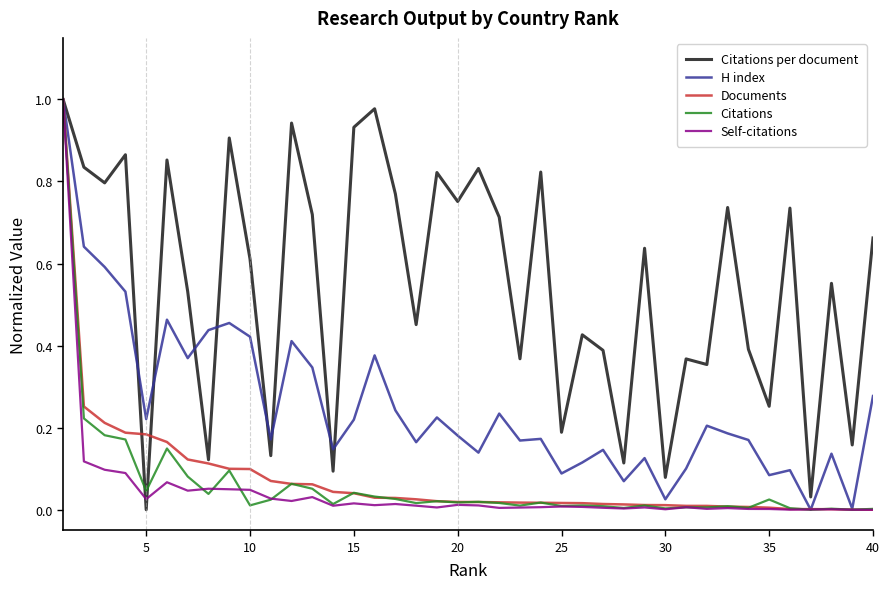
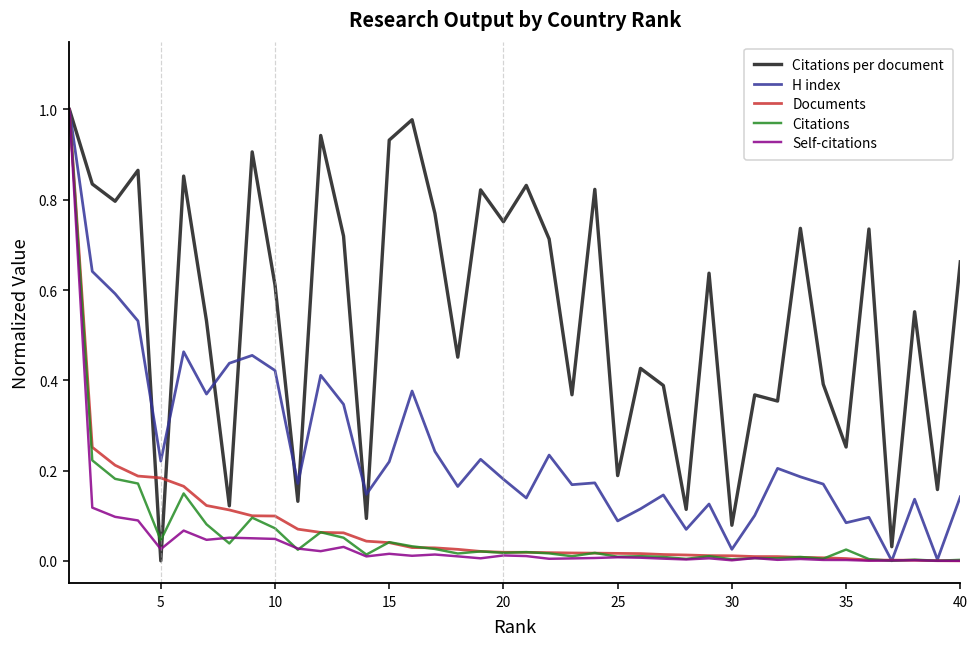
Citations, 10: 0.01 -> 0.07
H index, 40: 0.28 -> 0.14
